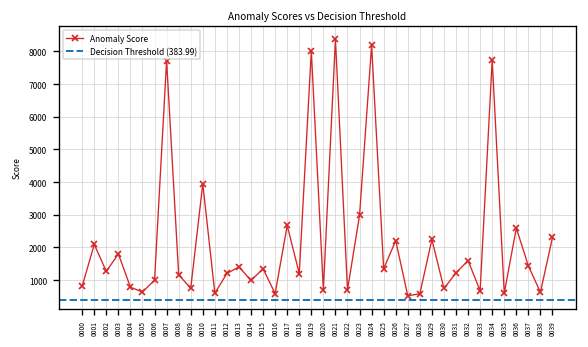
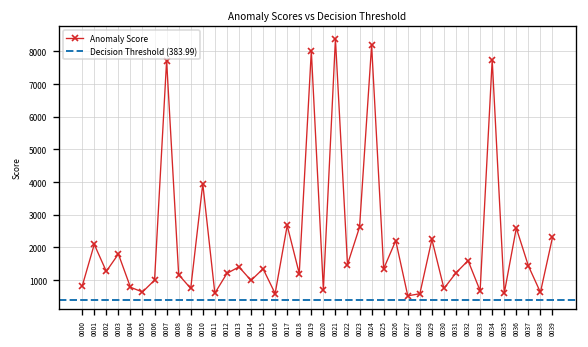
0022: 700 -> 1500
0023: 3000 -> 2600
